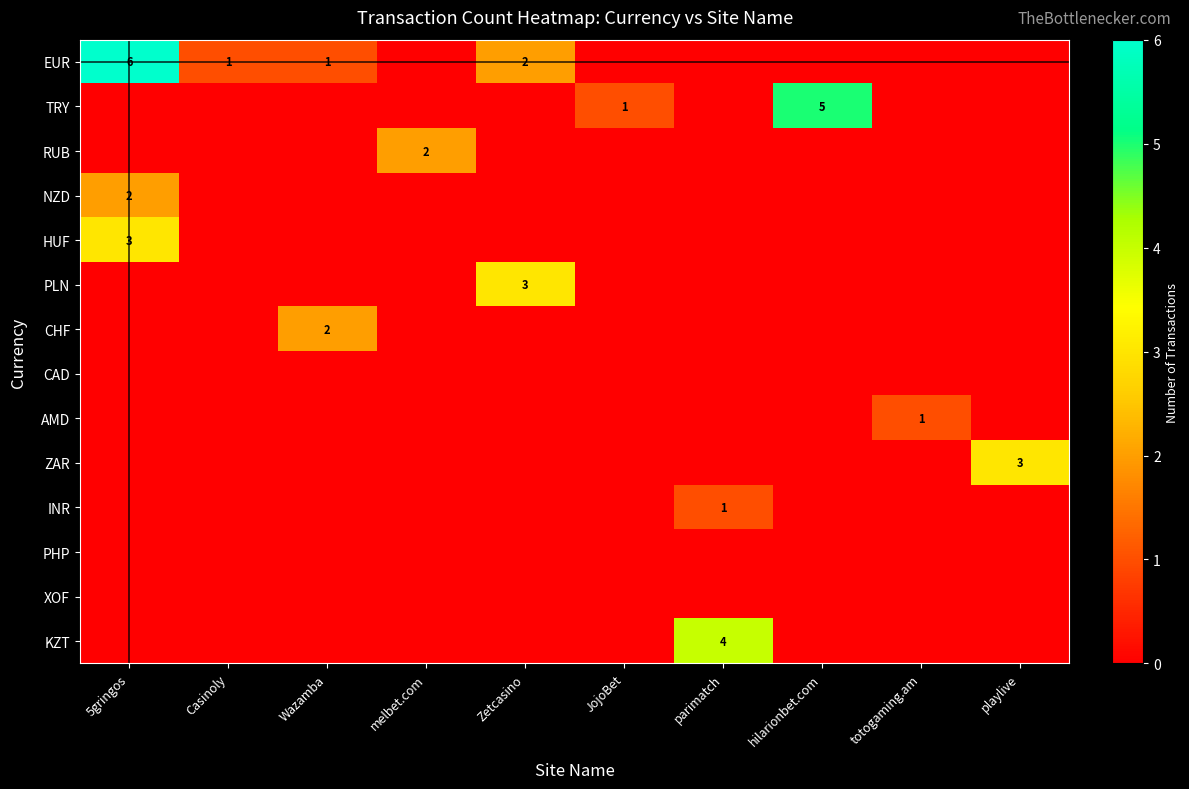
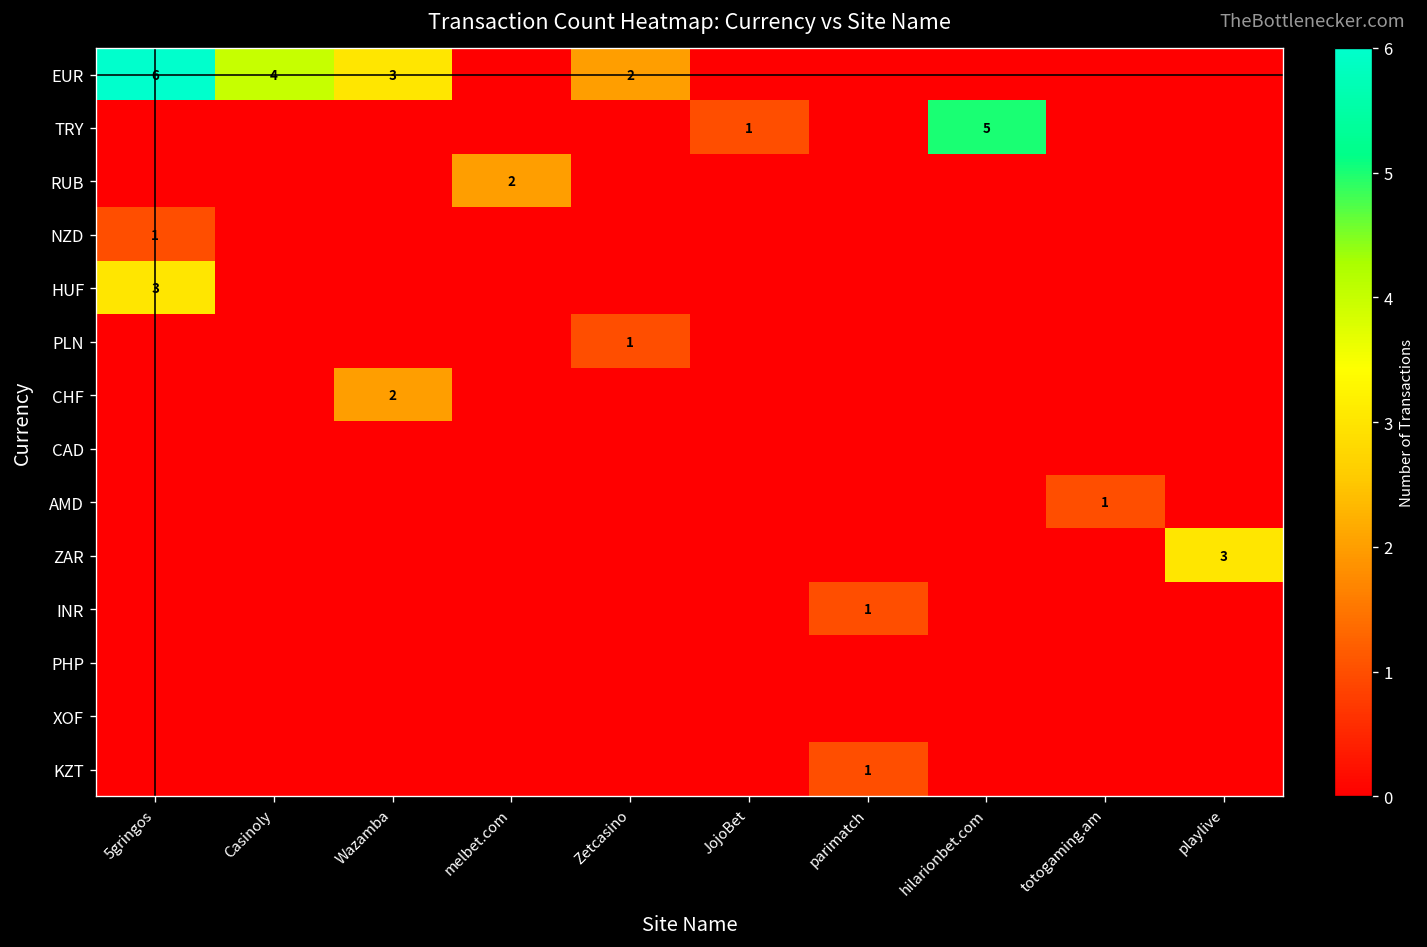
EUR, Casinoly: 1 -> 4
EUR, Wazamba: 1 -> 3
NZD, 5gringos: 2 -> 1
PLN, Zetcasino: 3 -> 1
KZT, parimatch: 4 -> 1
